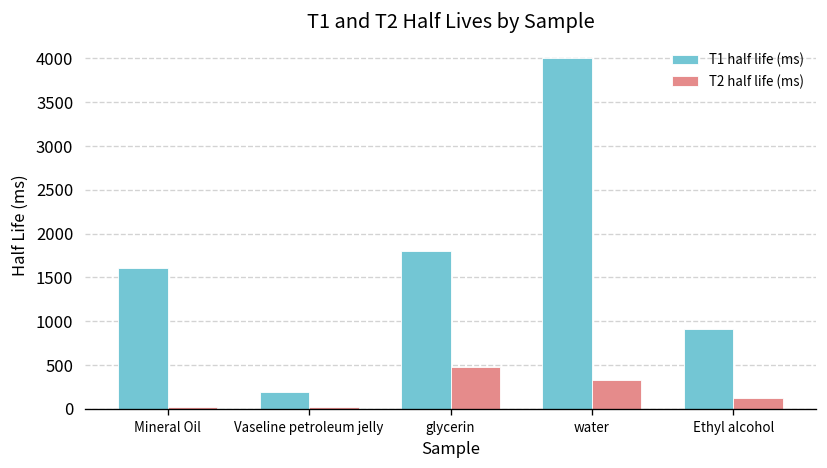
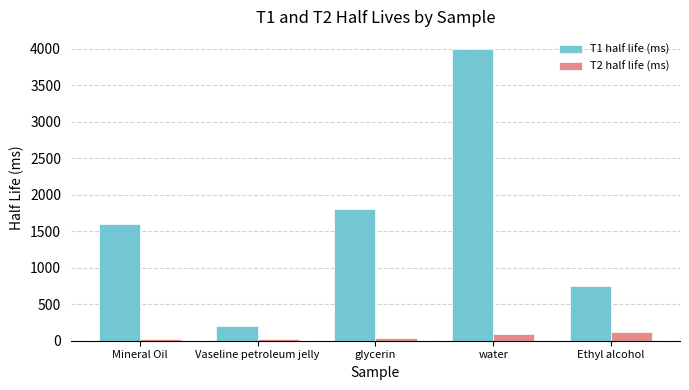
T2 half life (ms), glycerin: 500 -> 0
T2 half life (ms), water: 300 -> 100
T1 half life (ms), Ethyl alcohol: 900 -> 700
